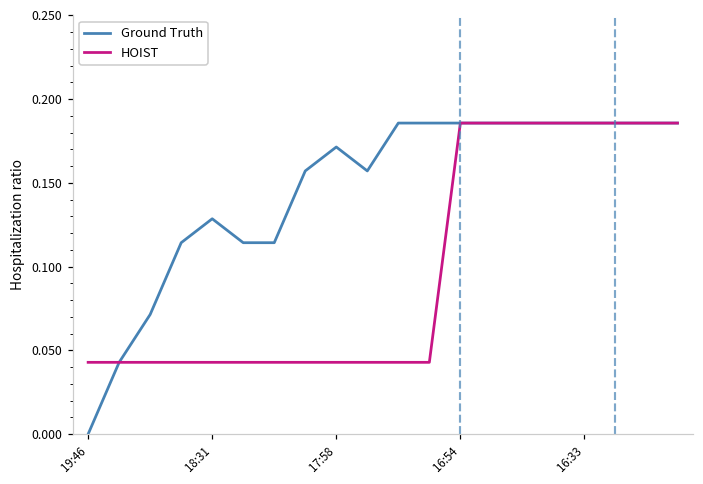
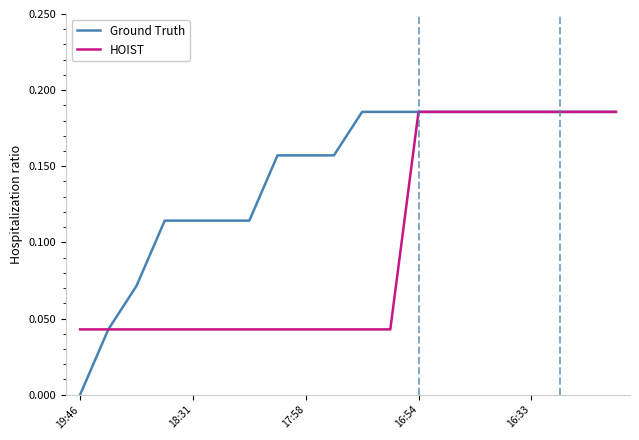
Ground Truth, 18:31: 0.129 -> 0.114
Ground Truth, 17:58: 0.171 -> 0.157
